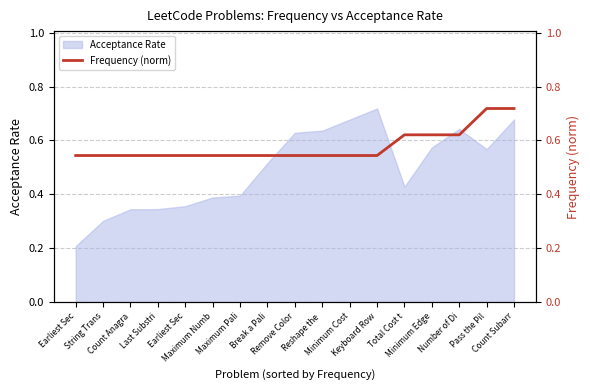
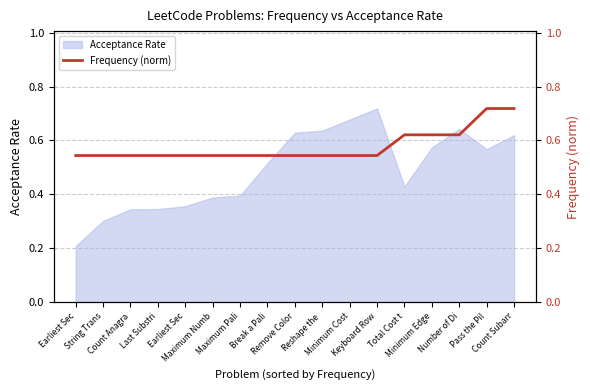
Acceptance Rate, Count Subarr: 0.68 -> 0.62
